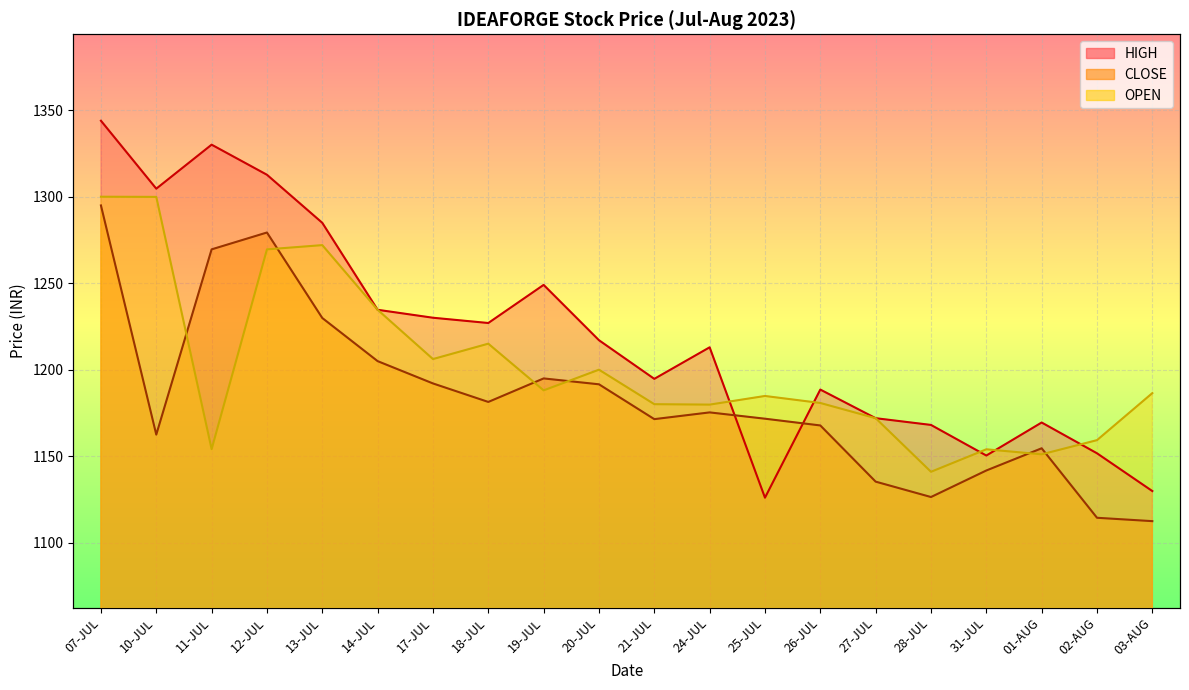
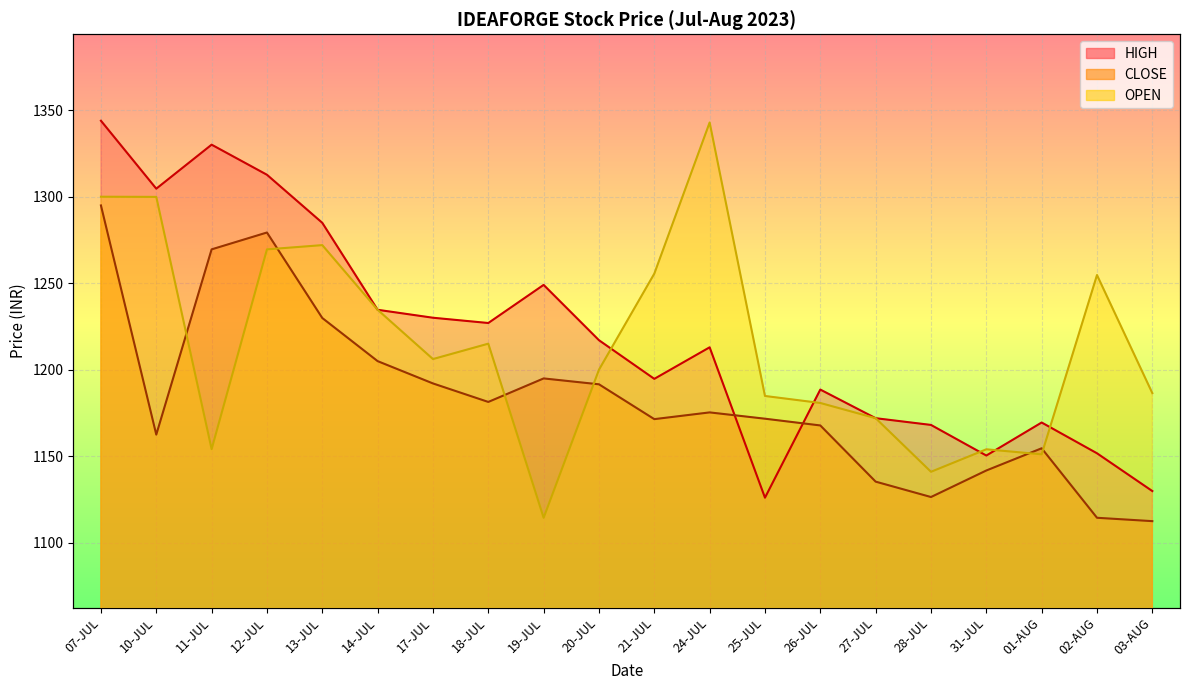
OPEN, 19-JUL: 1188 -> 1114
OPEN, 21-JUL: 1180 -> 1256
OPEN, 24-JUL: 1180 -> 1343
OPEN, 02-AUG: 1159 -> 1255
